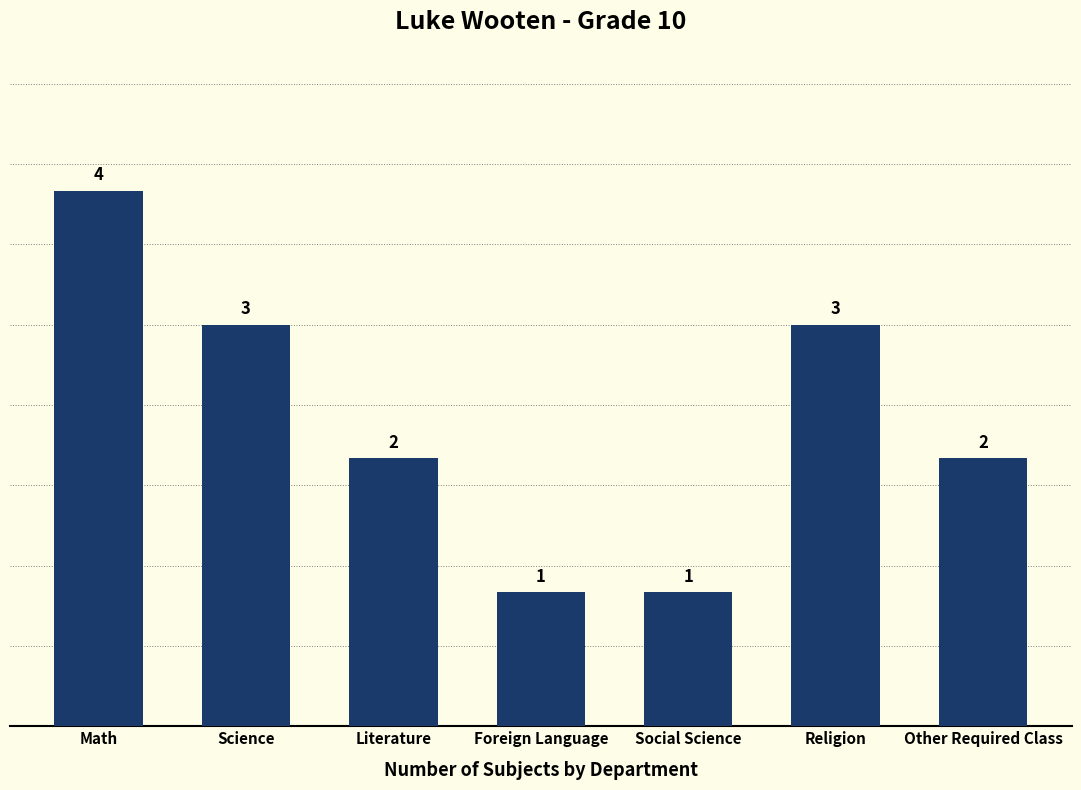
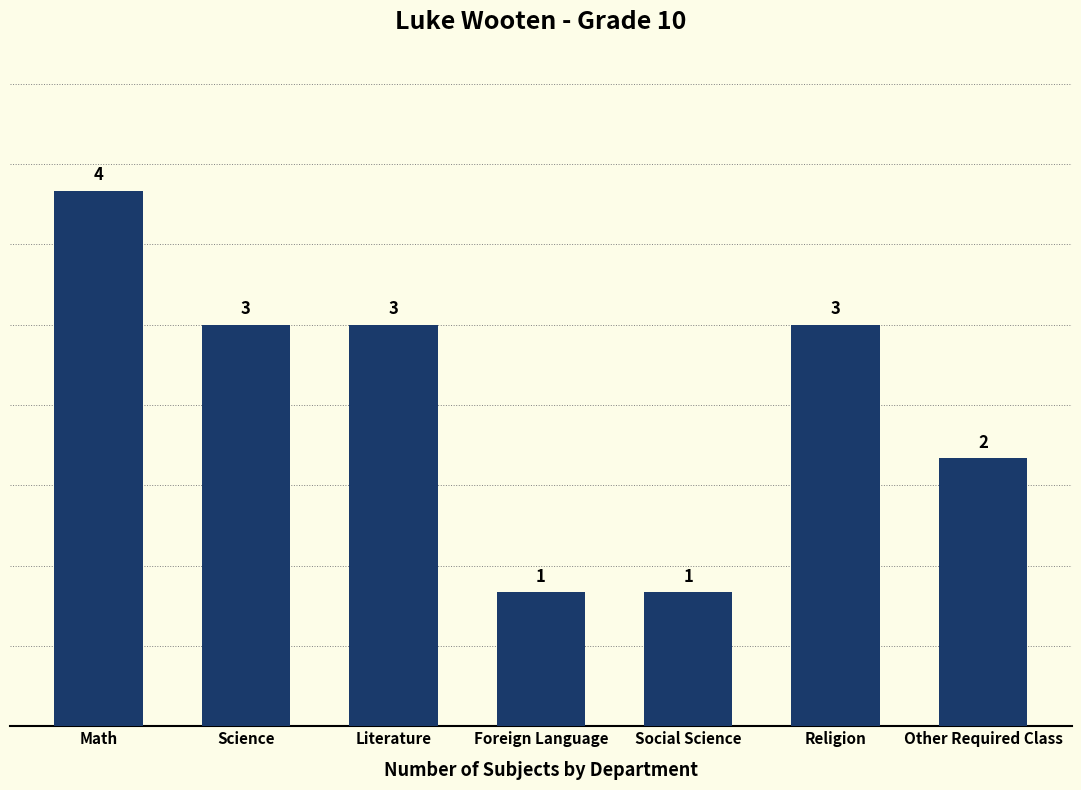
Literature: 2 -> 3
